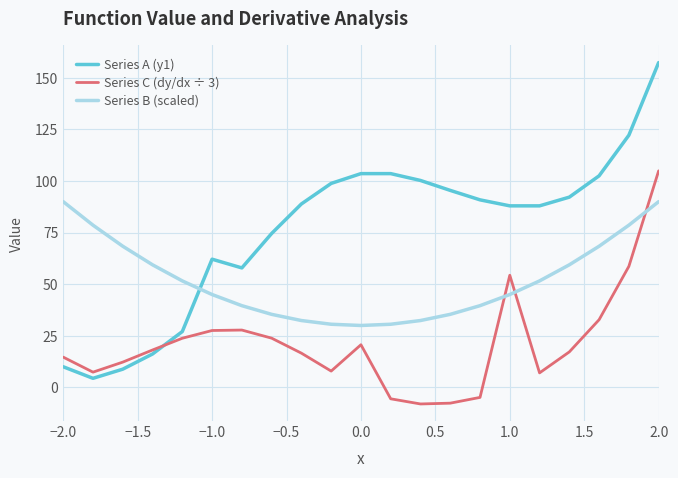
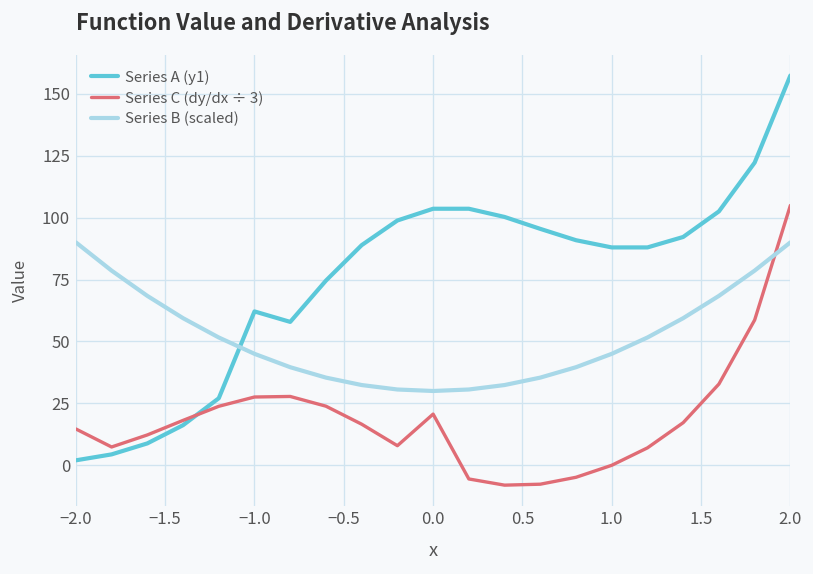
Series A (y1), −2.0: 10 -> 2
Series C (dy/dx ÷ 3), 1.0: 54 -> 0
